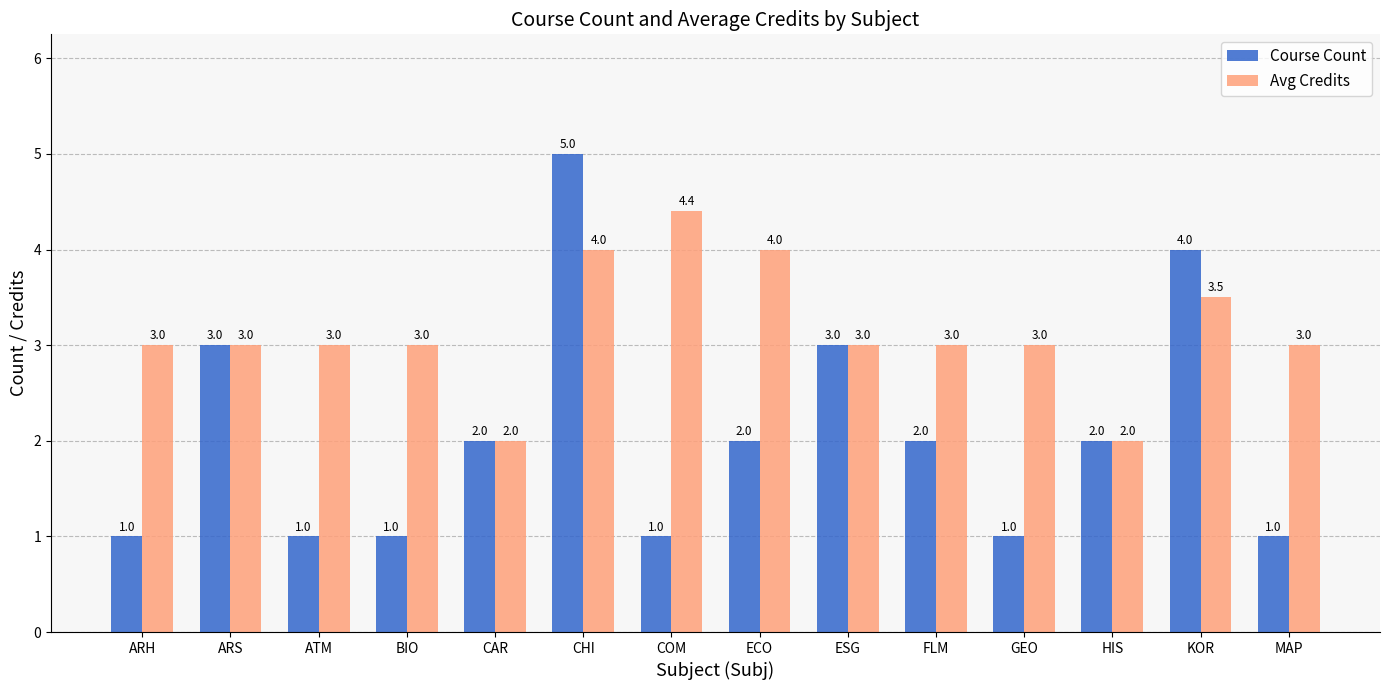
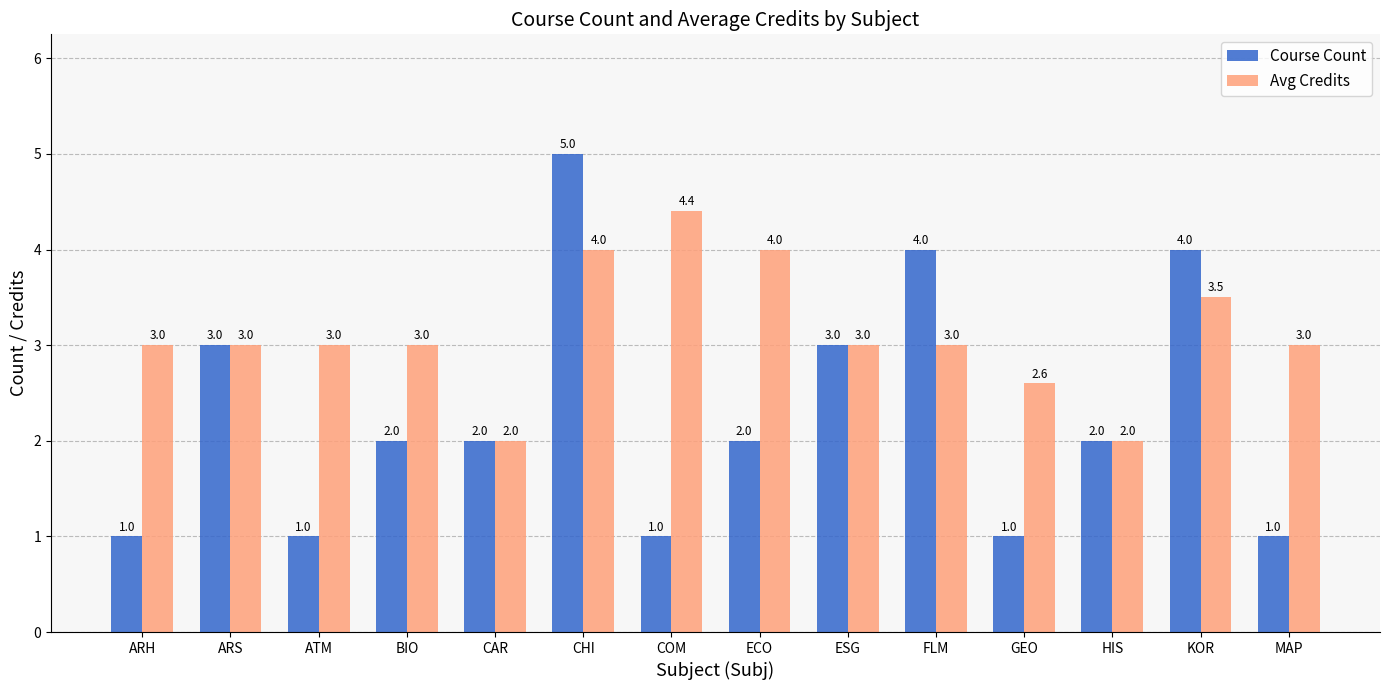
Course Count, BIO: 1.0 -> 2.0
Course Count, FLM: 2.0 -> 4.0
Avg Credits, GEO: 3.0 -> 2.6
